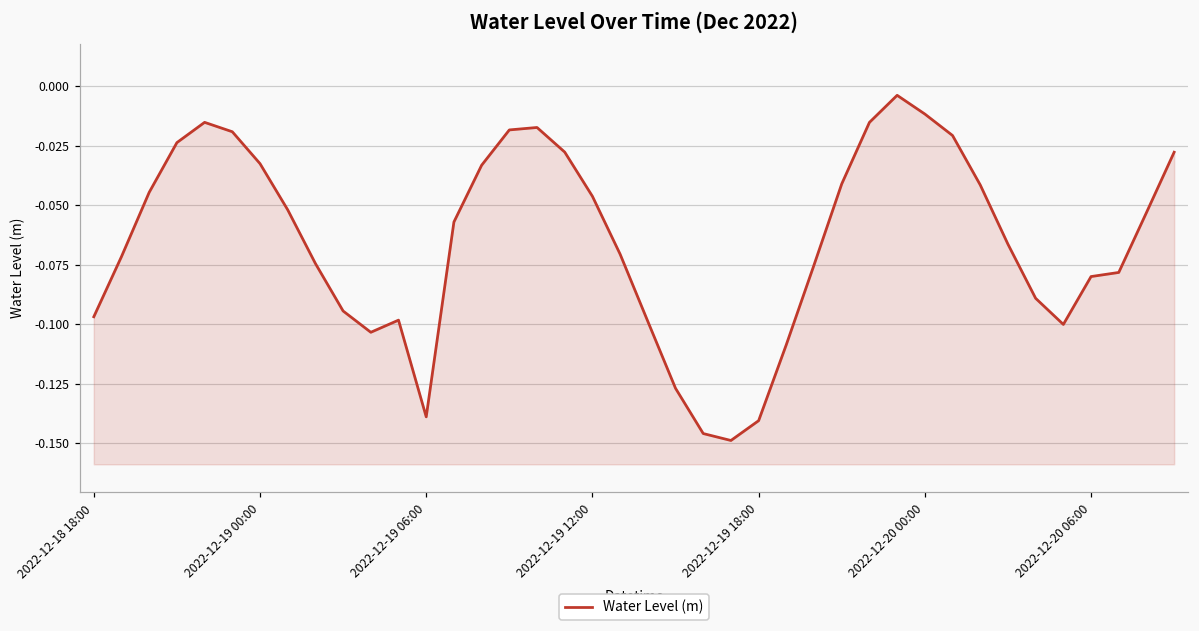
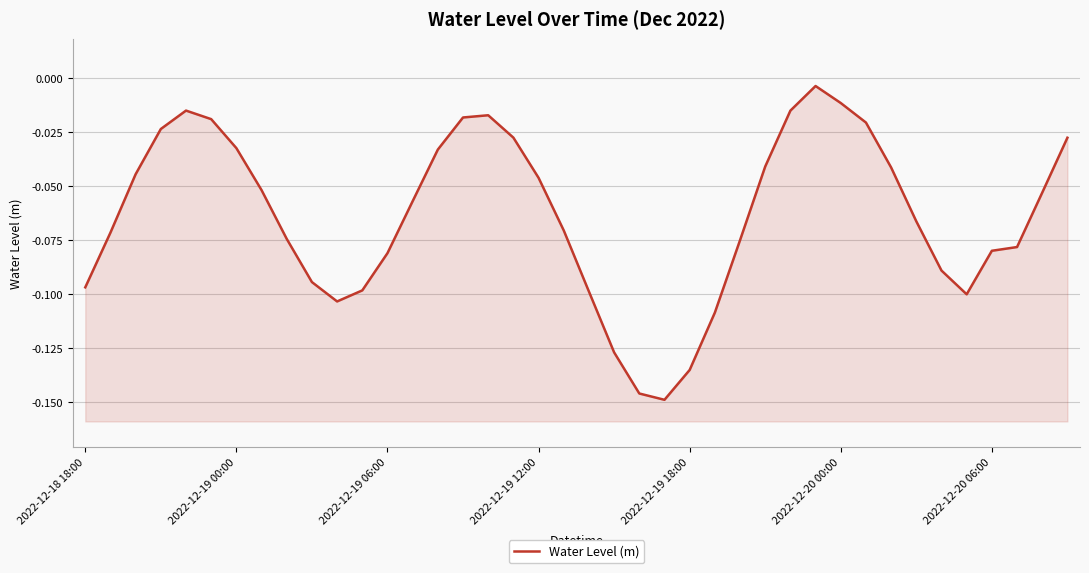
2022-12-19 06:00: -0.139 -> -0.081
2022-12-19 18:00: -0.141 -> -0.135
